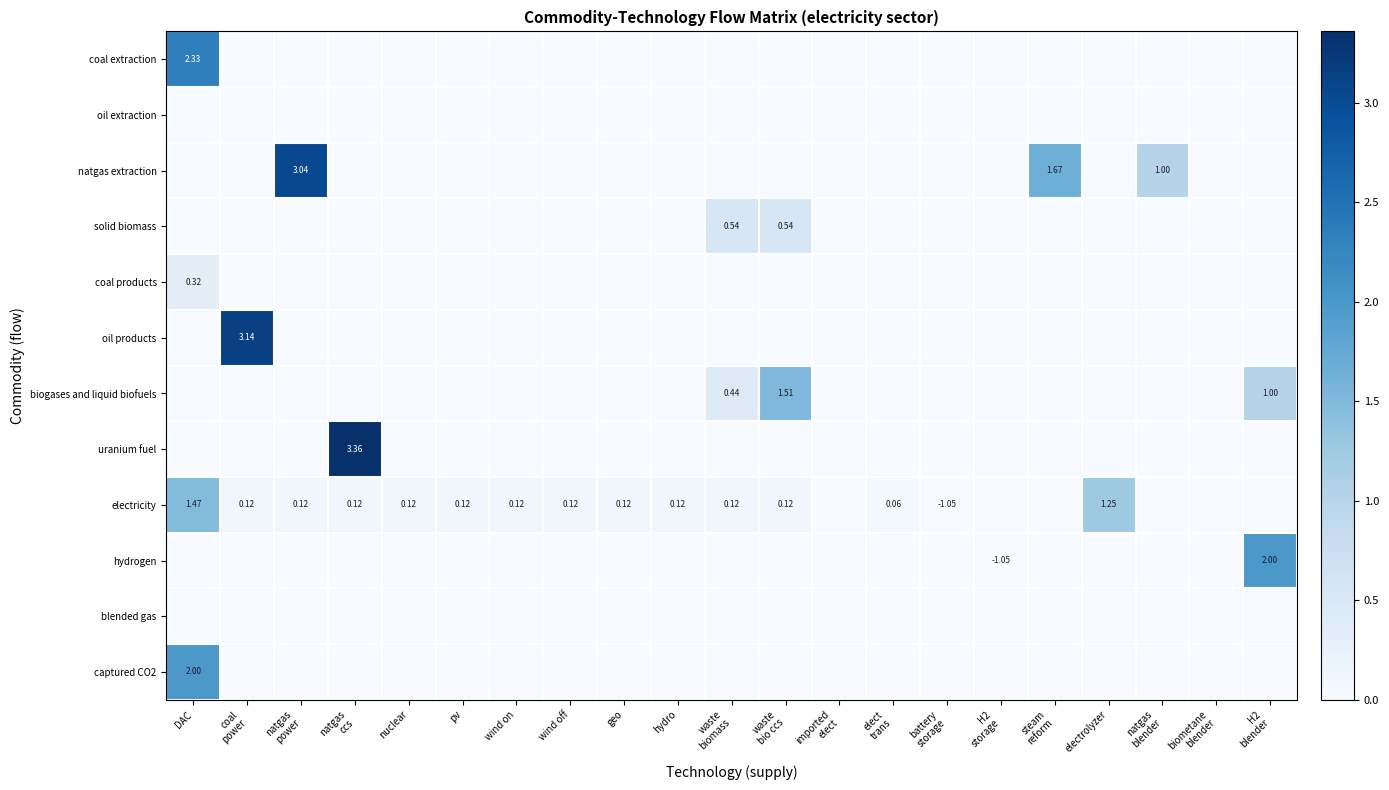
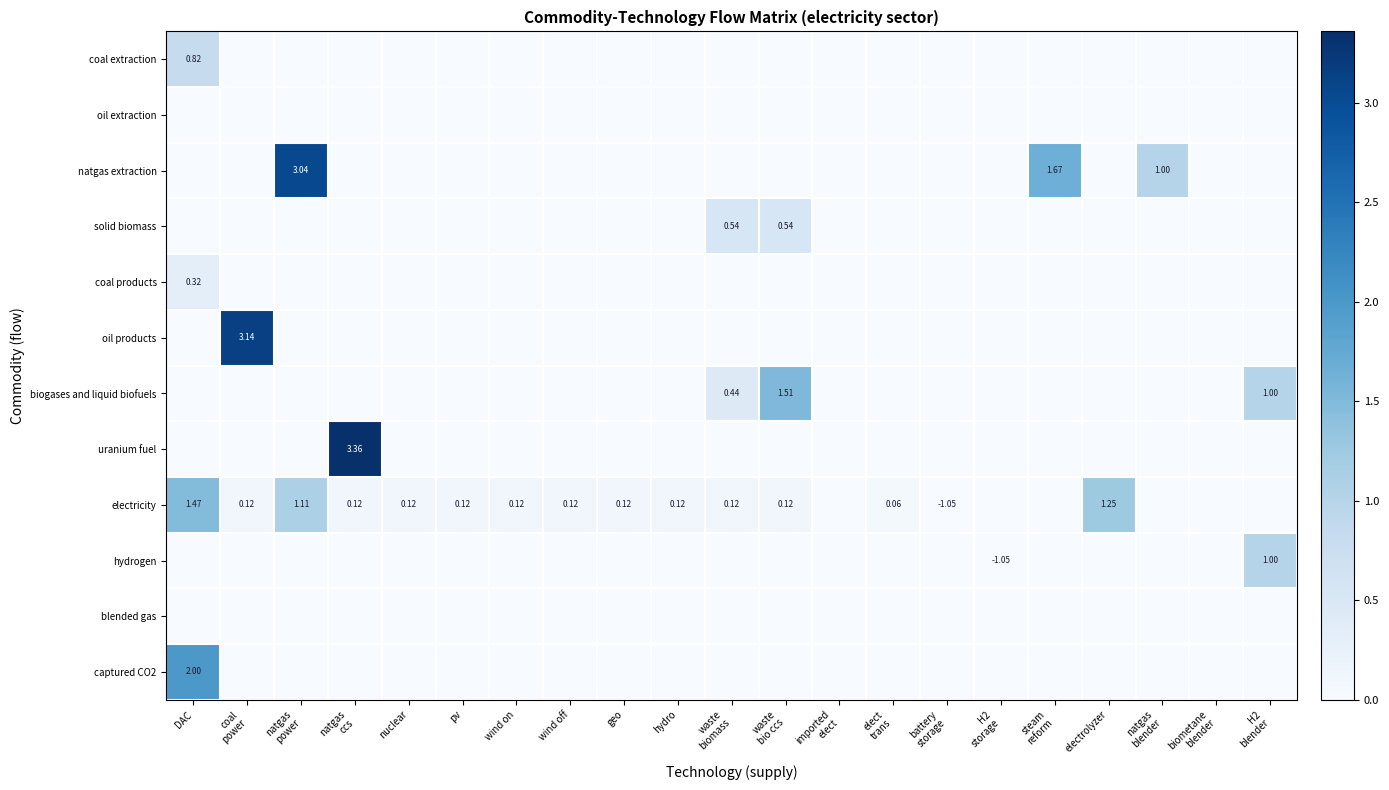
coal extraction, DAC: 2.33 -> 0.82
electricity, natgas power: 0.12 -> 1.11
hydrogen, H2 blender: 2.00 -> 1.00
